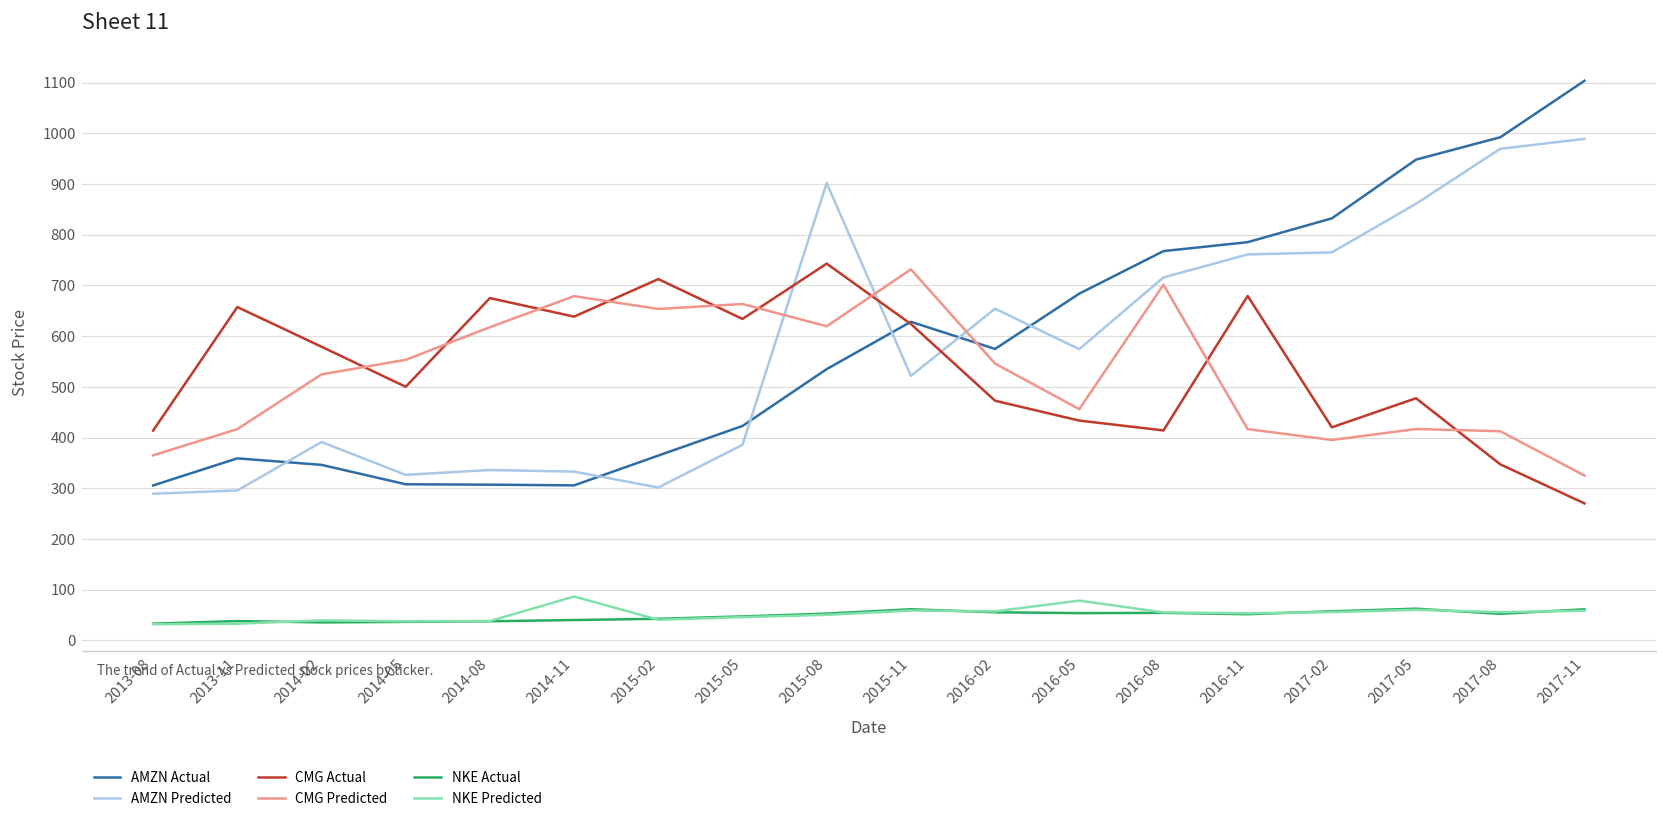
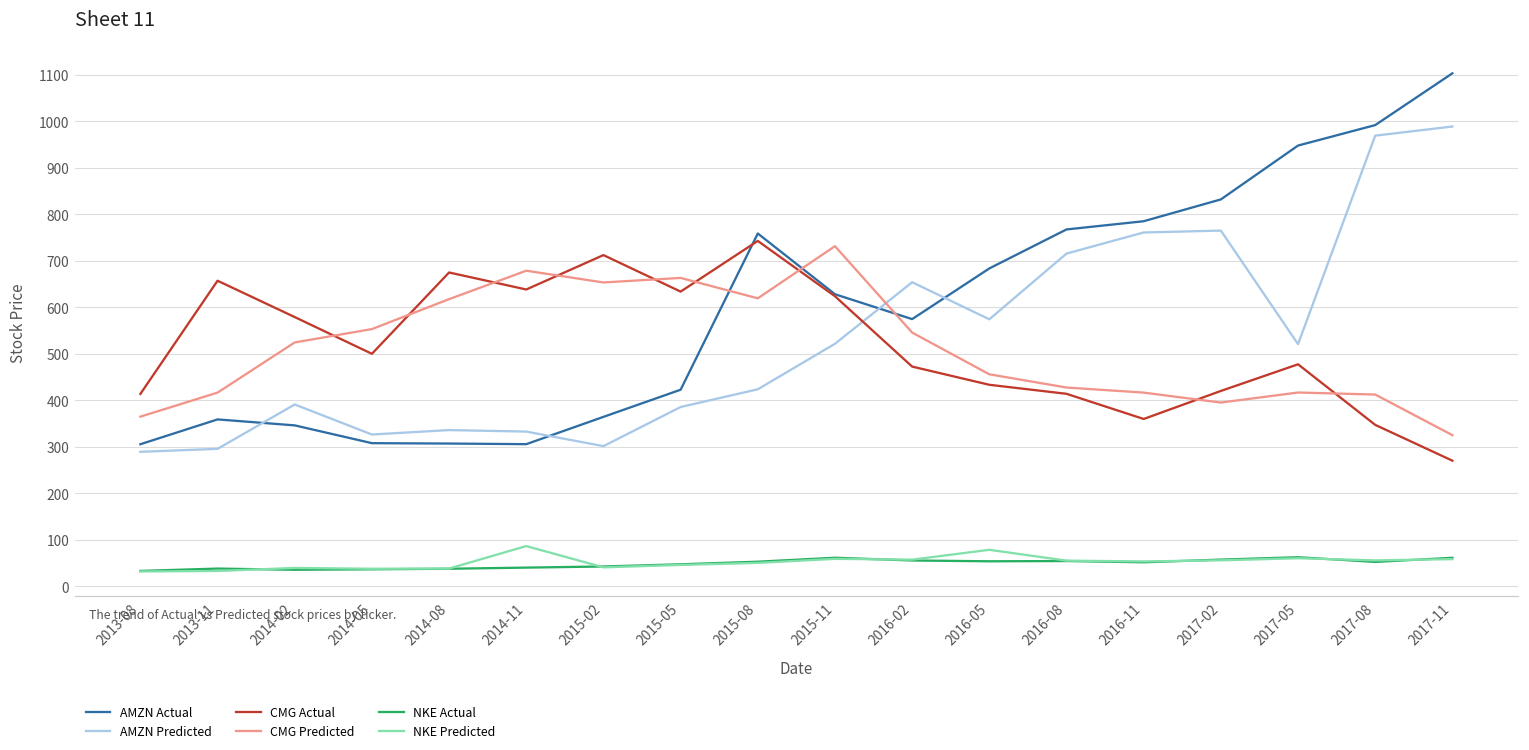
AMZN Actual, 2015-08: 540 -> 760
AMZN Predicted, 2015-08: 900 -> 420
CMG Predicted, 2016-08: 700 -> 430
CMG Actual, 2016-11: 680 -> 360
AMZN Predicted, 2017-05: 860 -> 520
